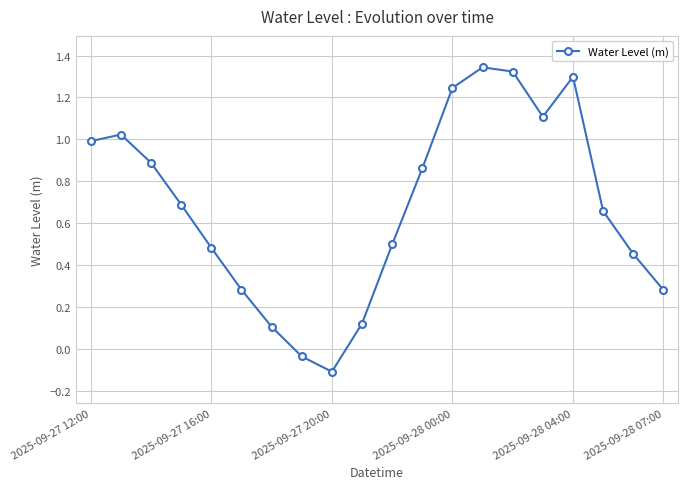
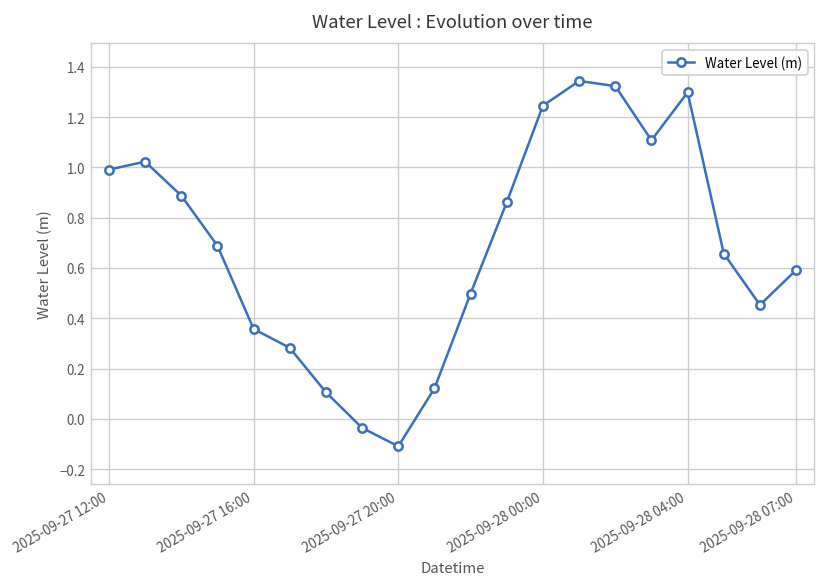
2025-09-27 16:00: 0.48 -> 0.36
2025-09-28 07:00: 0.28 -> 0.59
